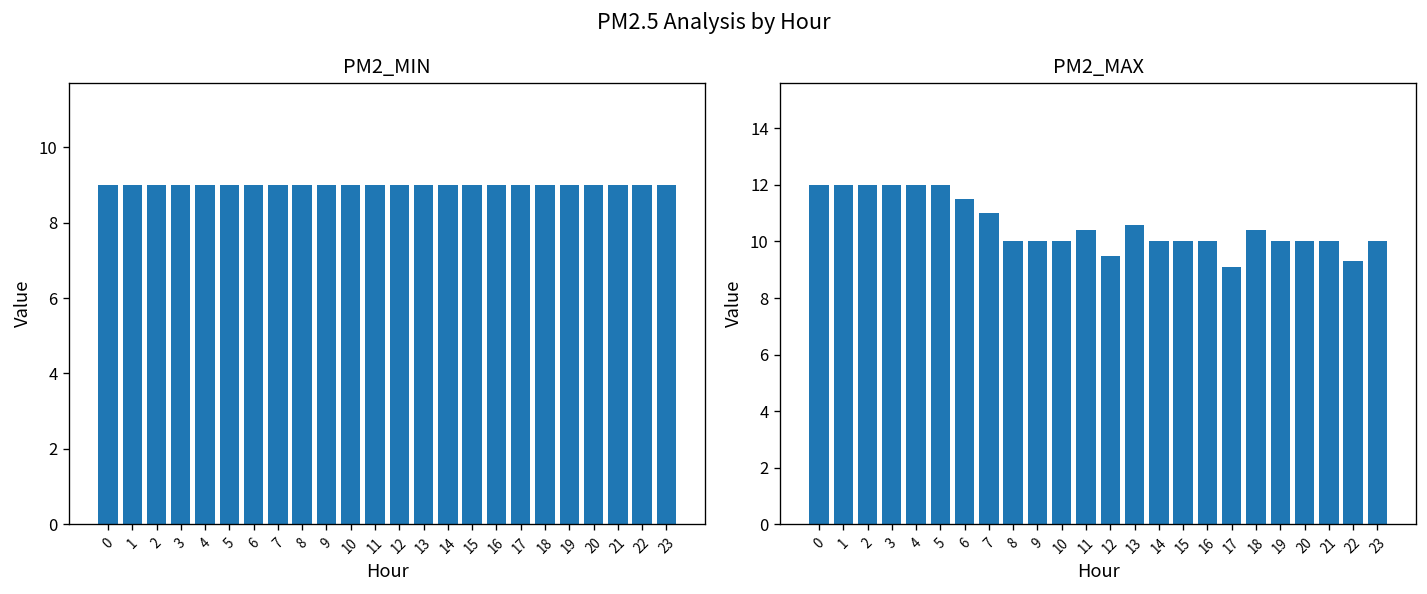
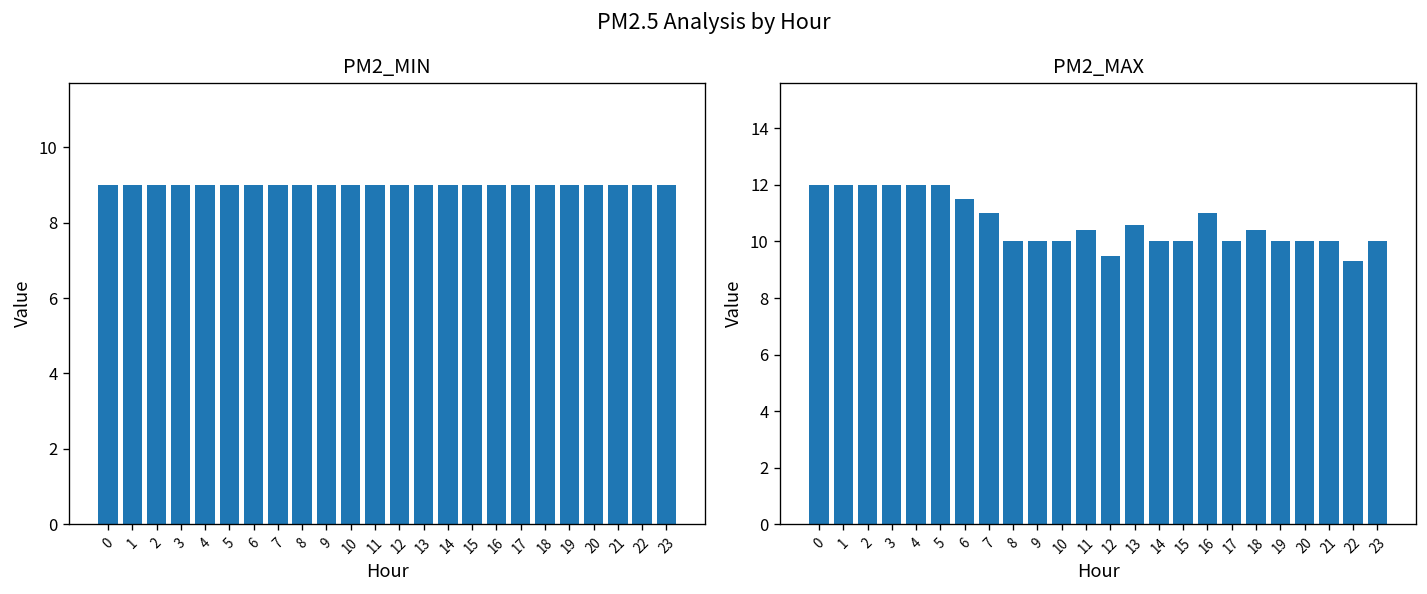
PM2_MAX, 16: 10 -> 11
PM2_MAX, 17: 9.1 -> 10.0
